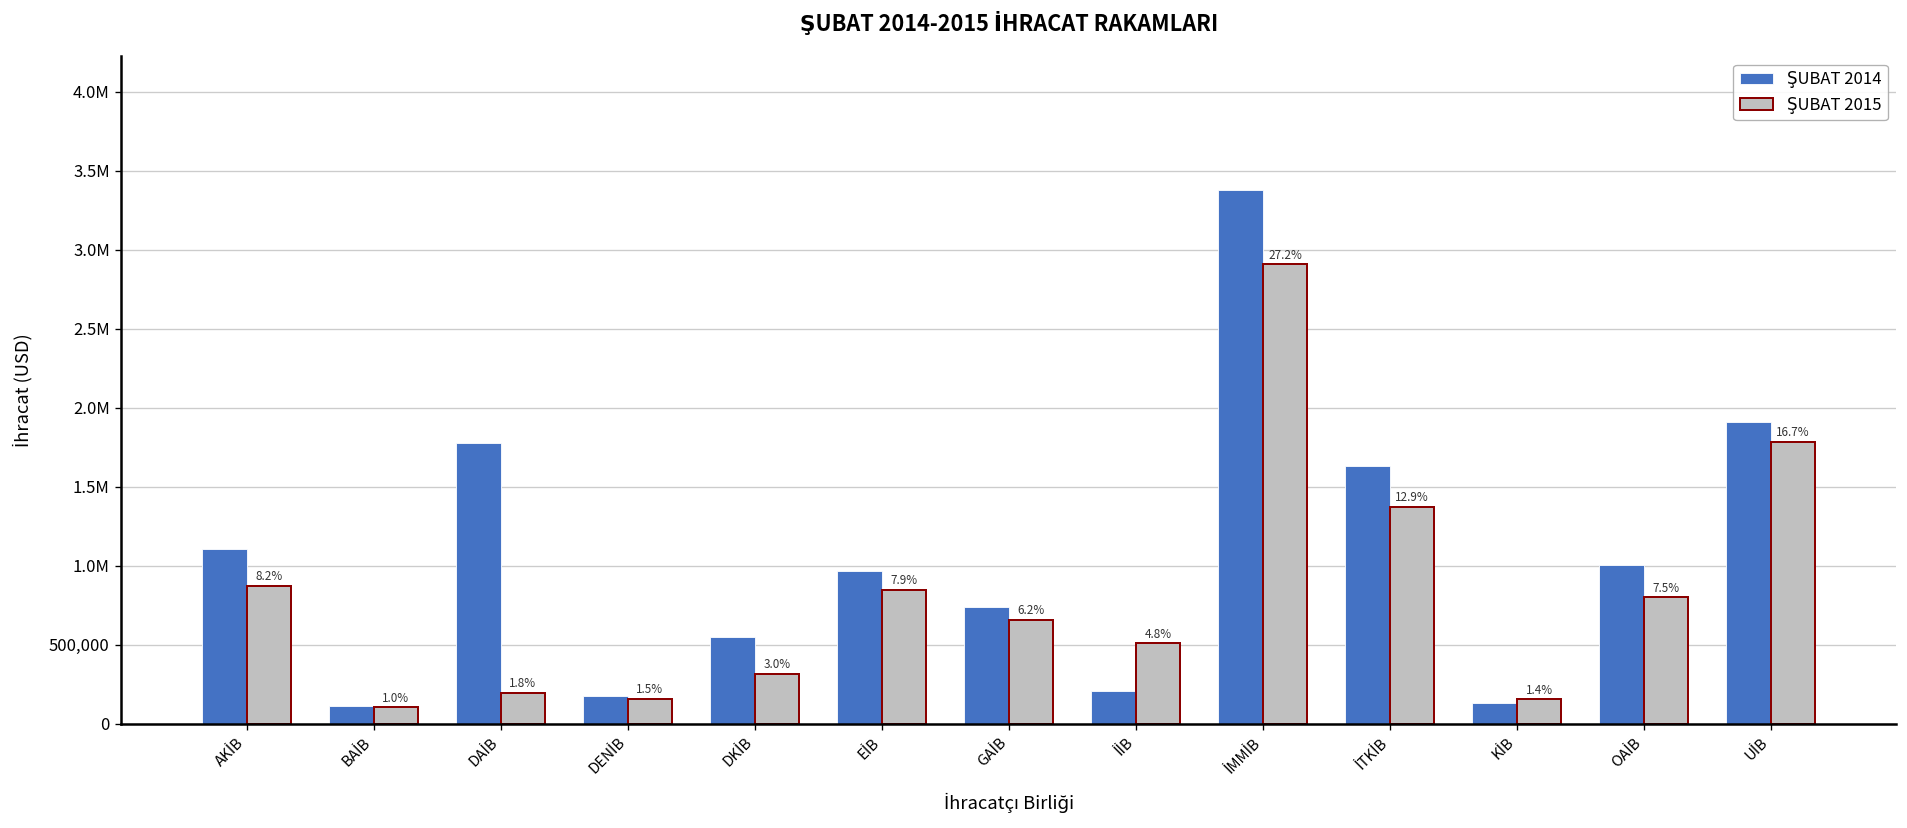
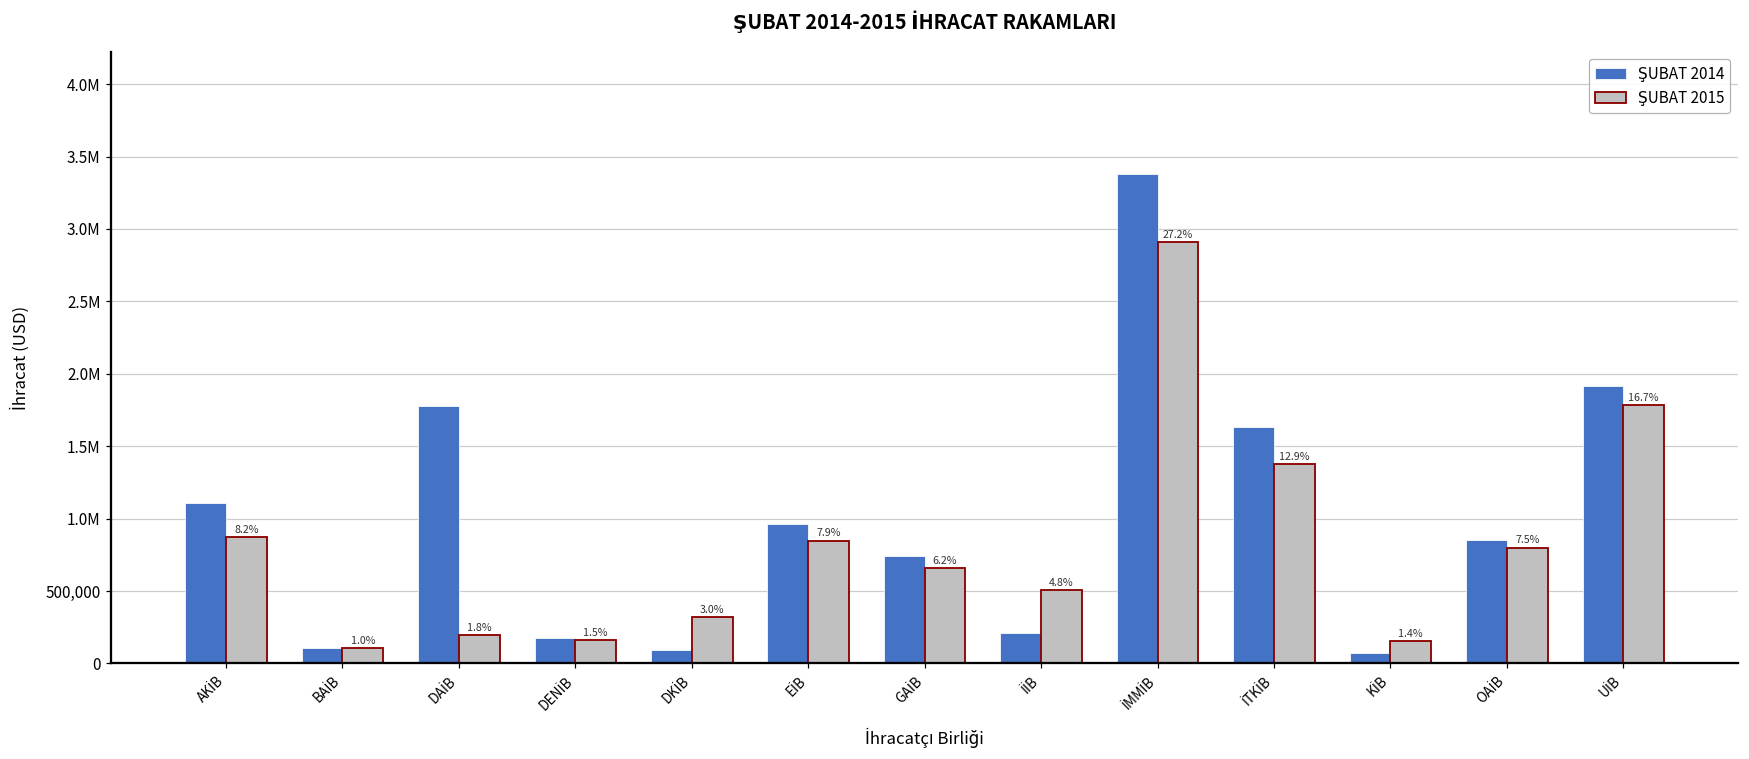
ŞUBAT 2014, DKİB: 550,000 -> 90,000
ŞUBAT 2014, KİB: 130,000 -> 70,000
ŞUBAT 2014, OAİB: 1,010,000 -> 850,000
